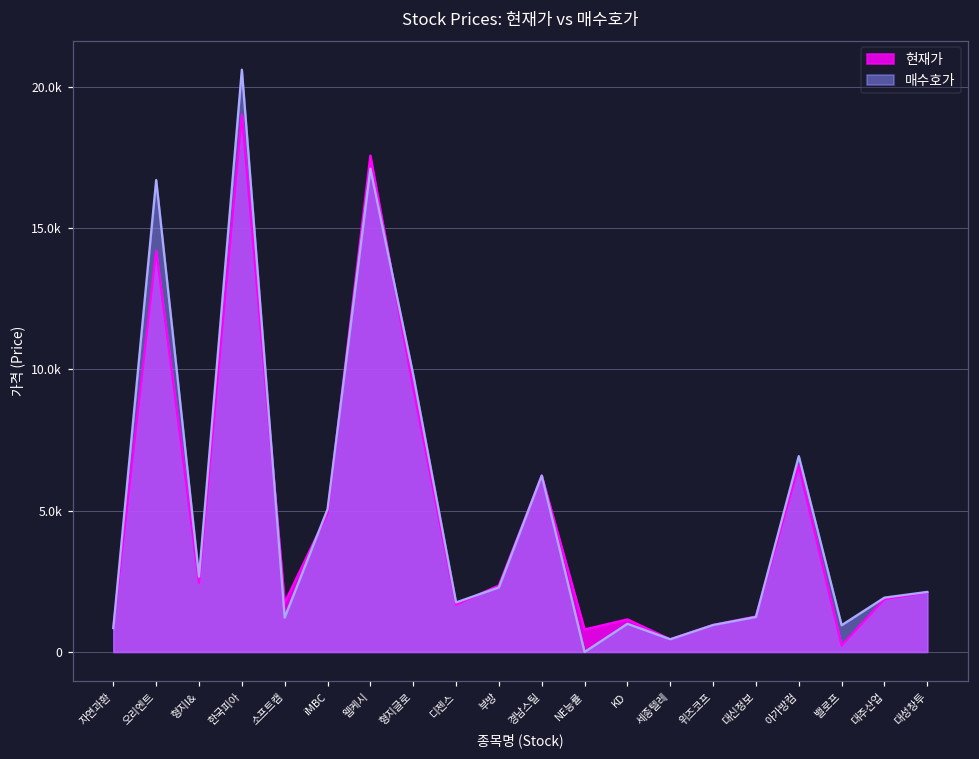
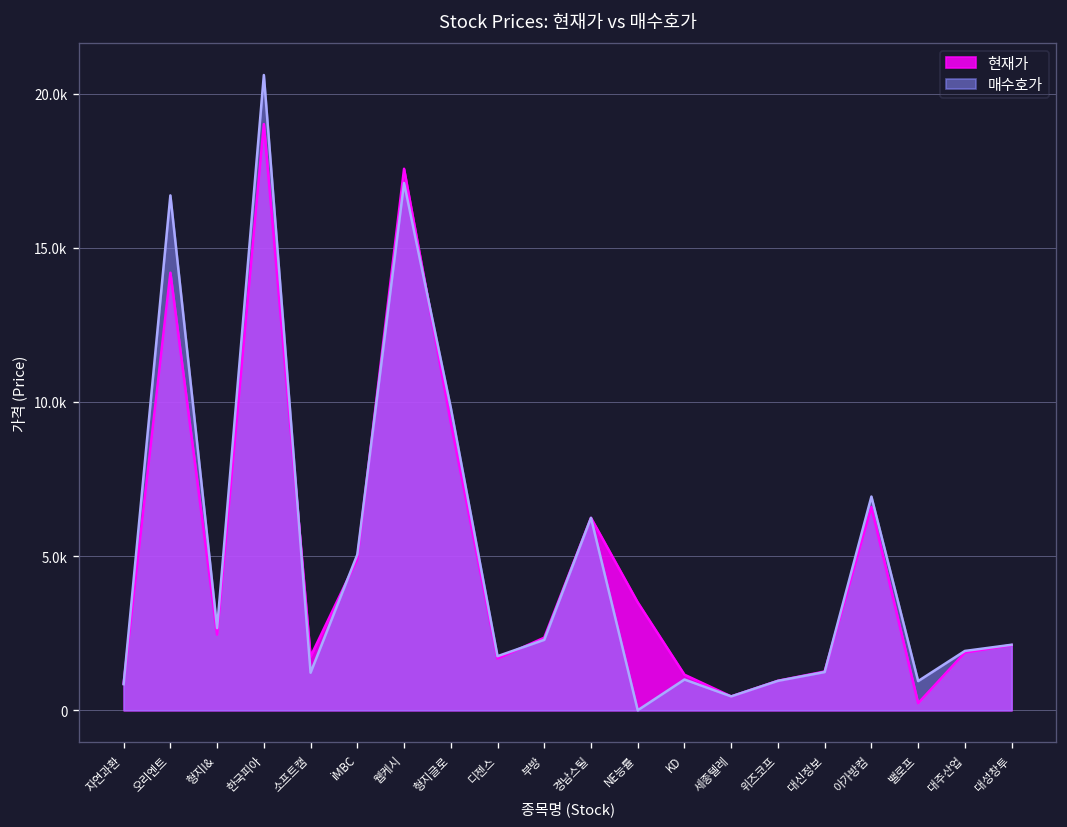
현재가, NE능률: 800 -> 3500
